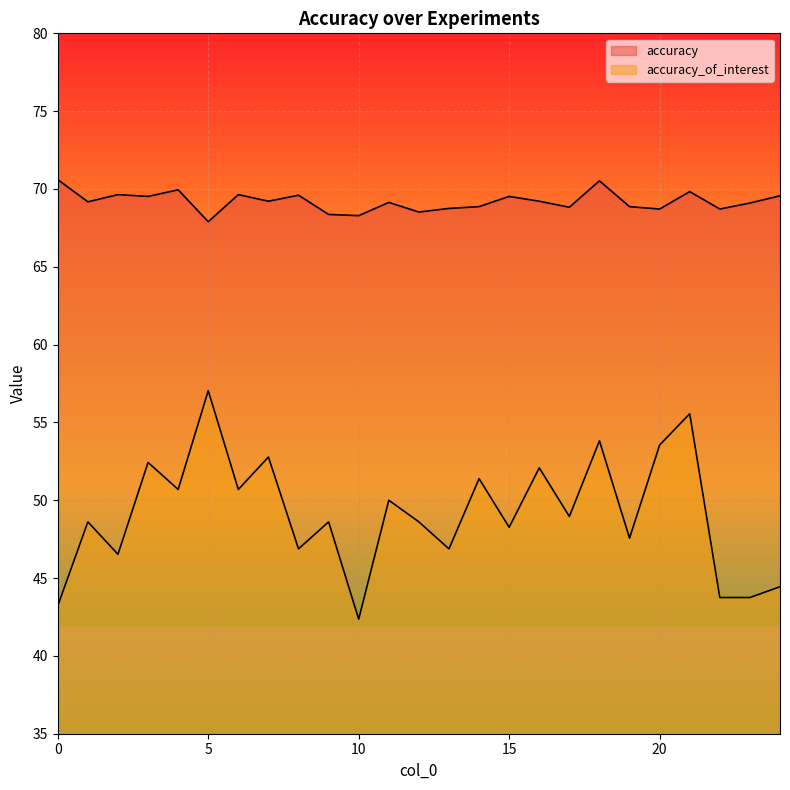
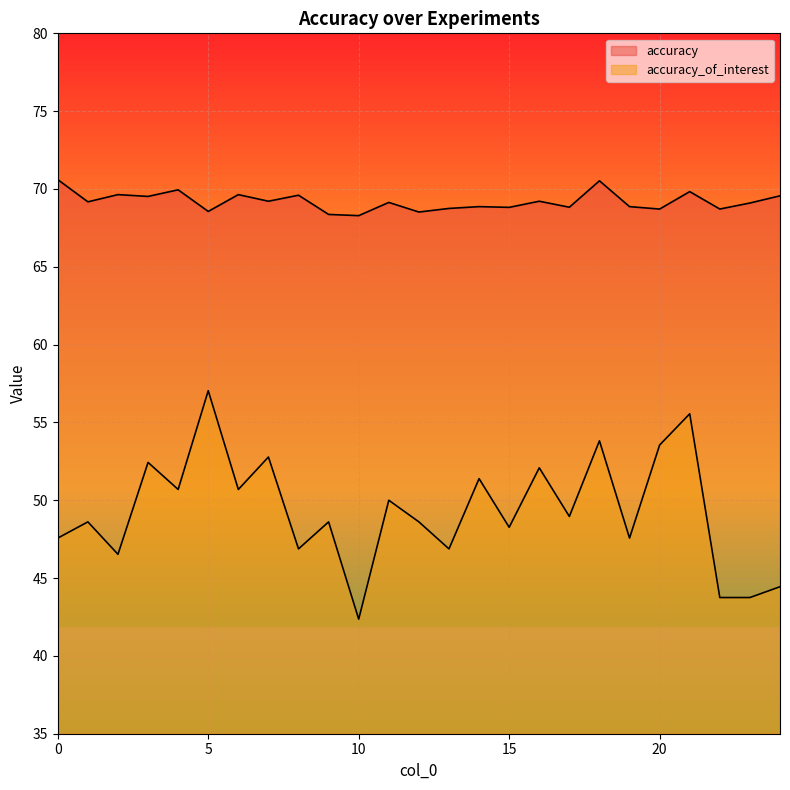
accuracy_of_interest, 0: 43.2 -> 47.6
accuracy, 5: 67.9 -> 68.6
accuracy, 15: 69.5 -> 68.8
